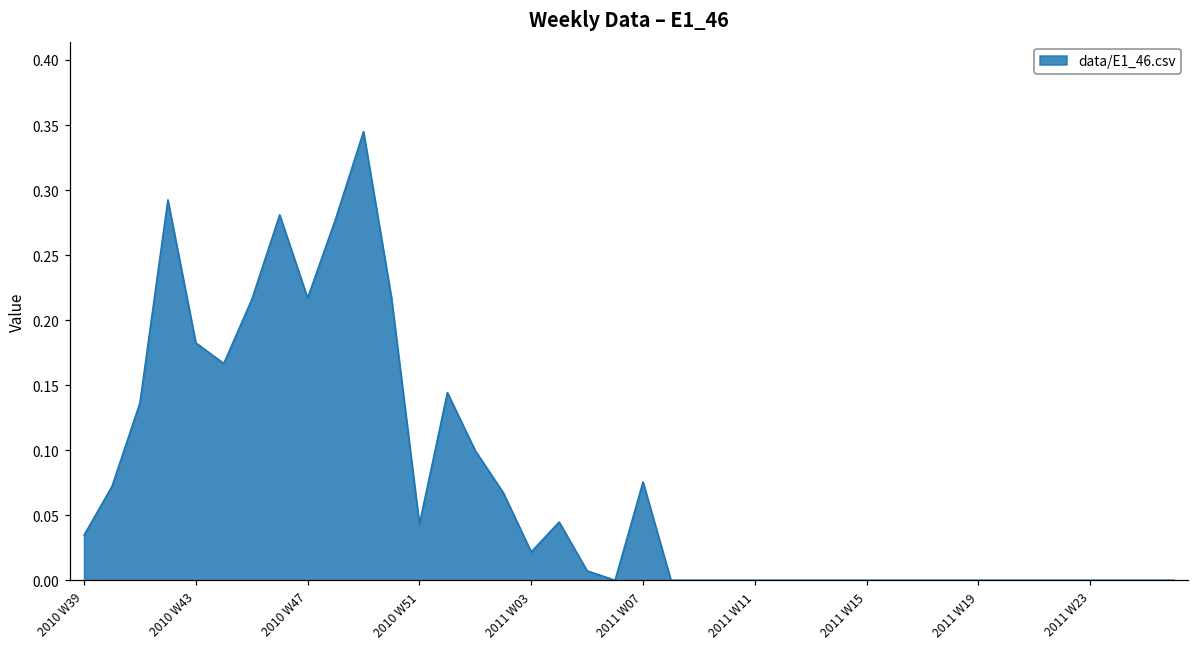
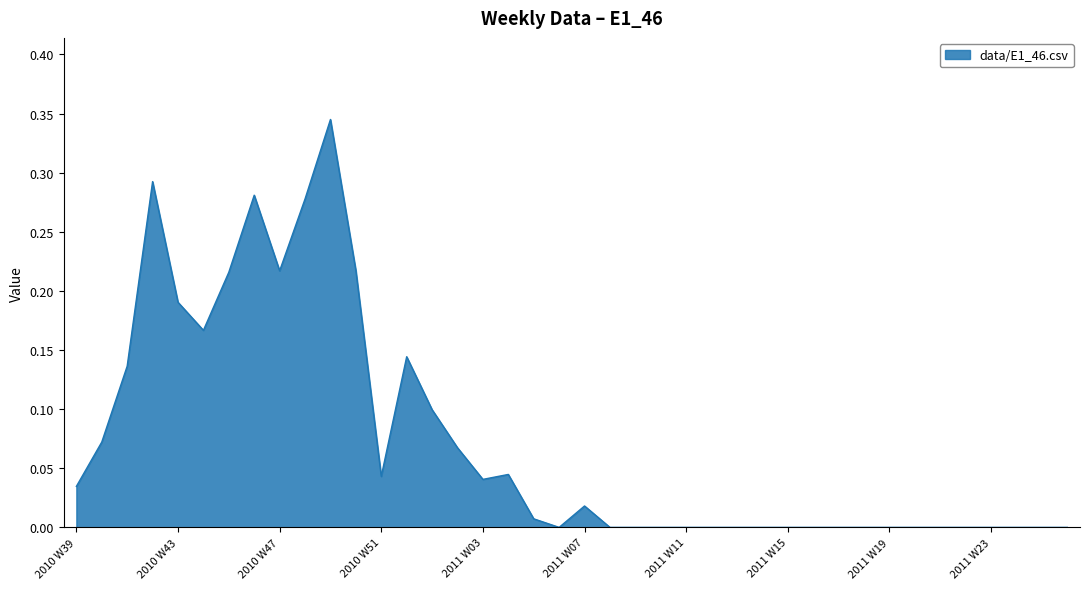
2010 W43: 0.183 -> 0.190
2011 W03: 0.022 -> 0.041
2011 W07: 0.076 -> 0.018
